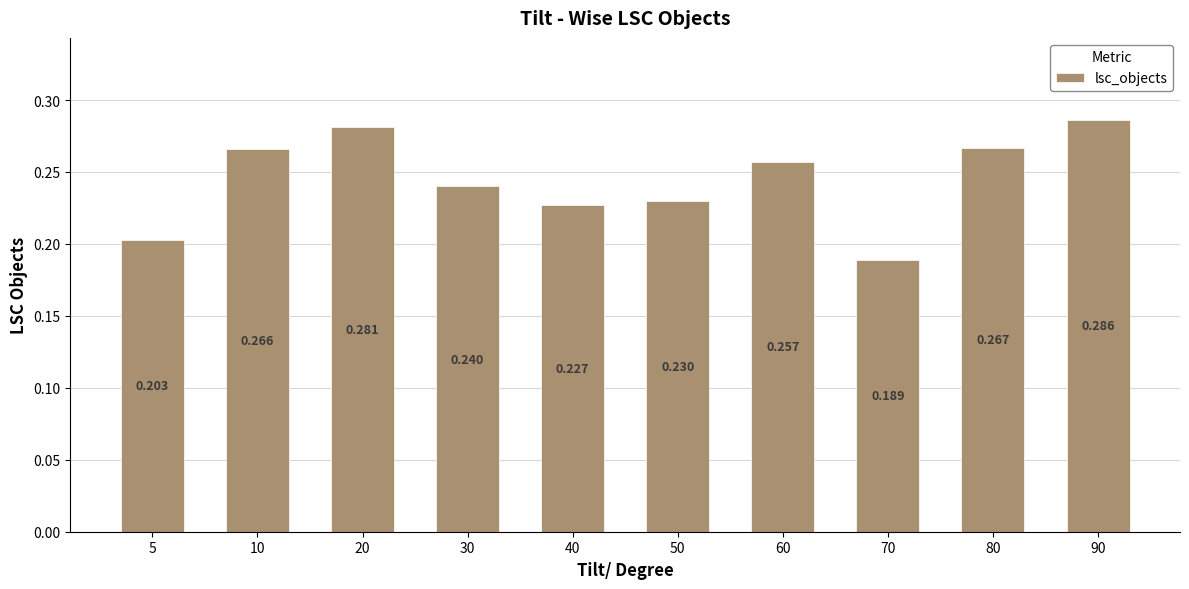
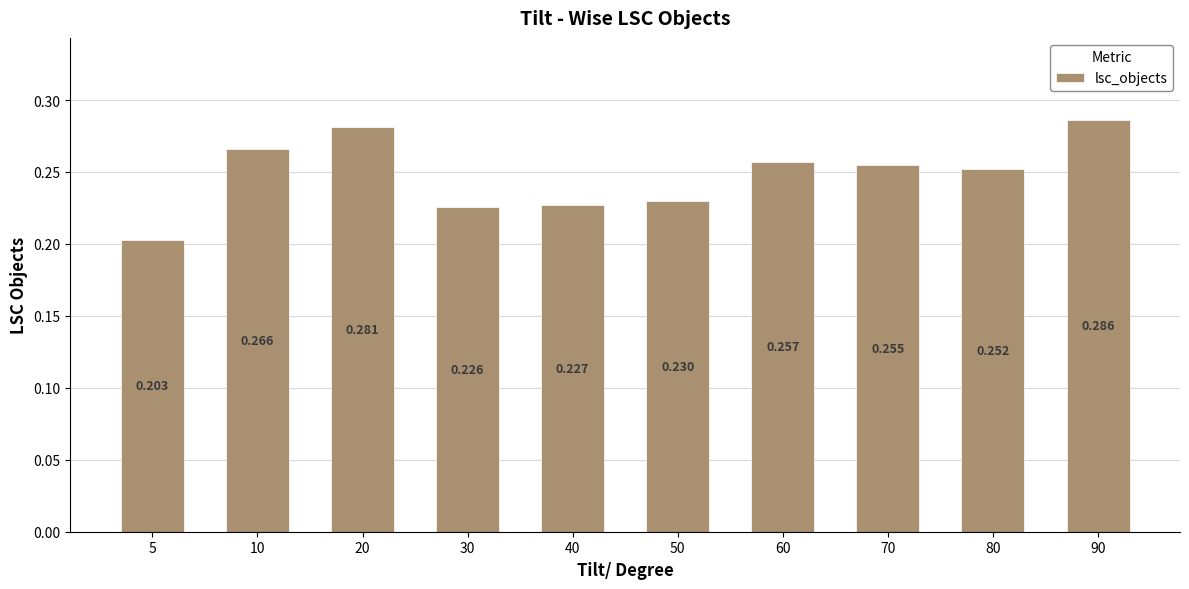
30: 0.240 -> 0.226
70: 0.189 -> 0.255
80: 0.267 -> 0.252
